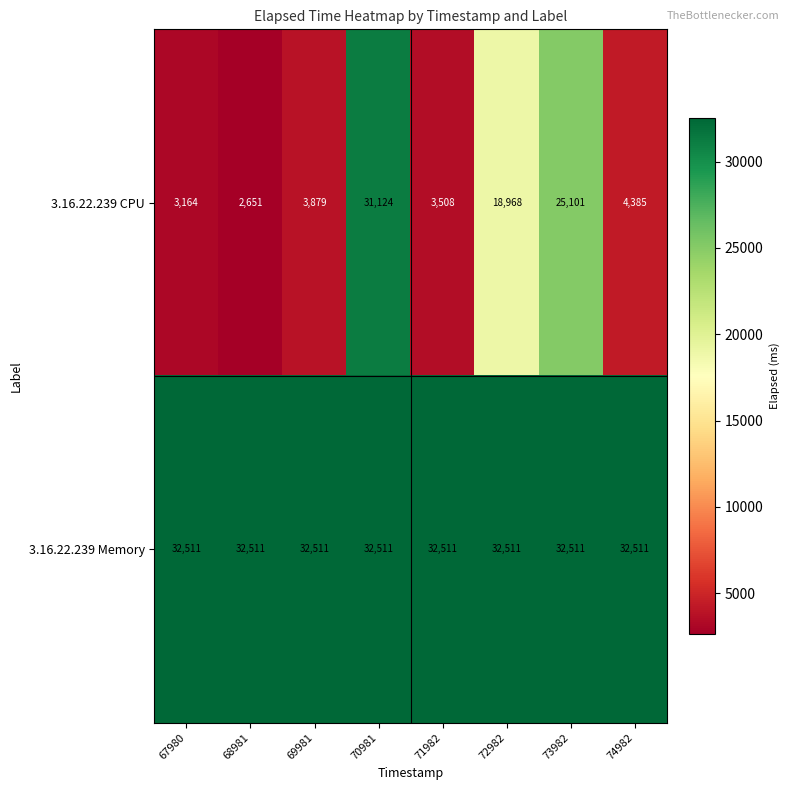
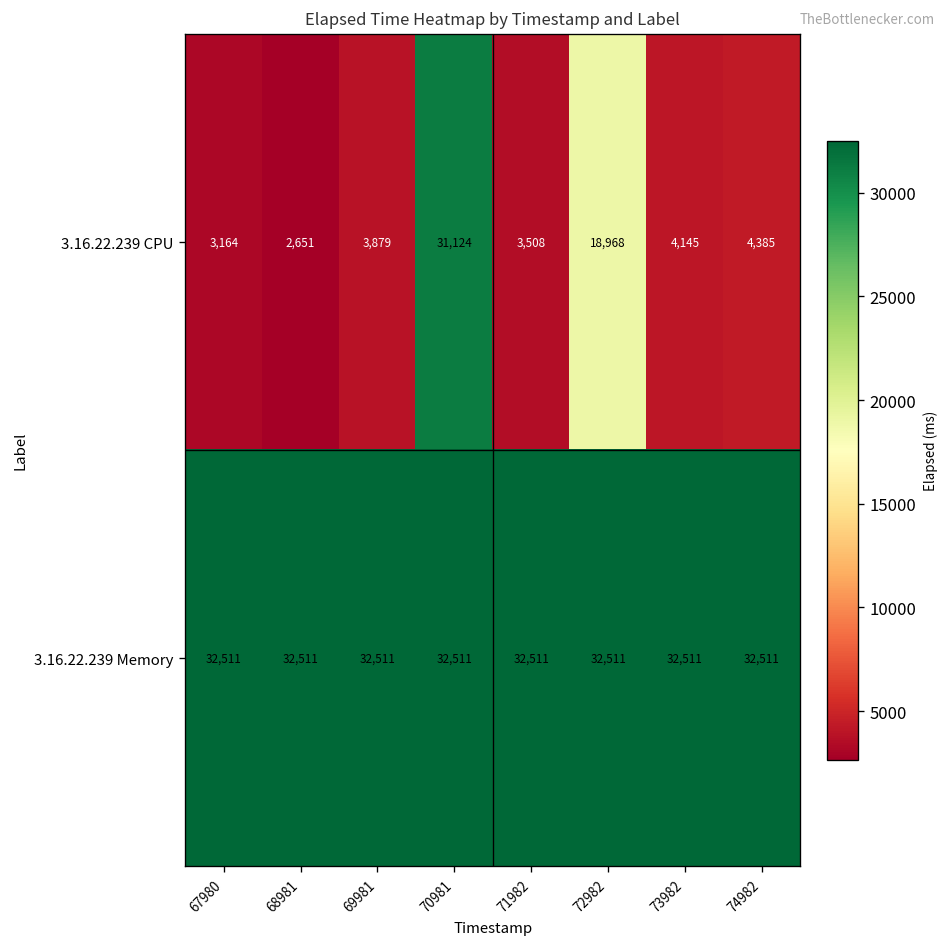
3.16.22.239 CPU, 73982: 25,101 -> 4,145
